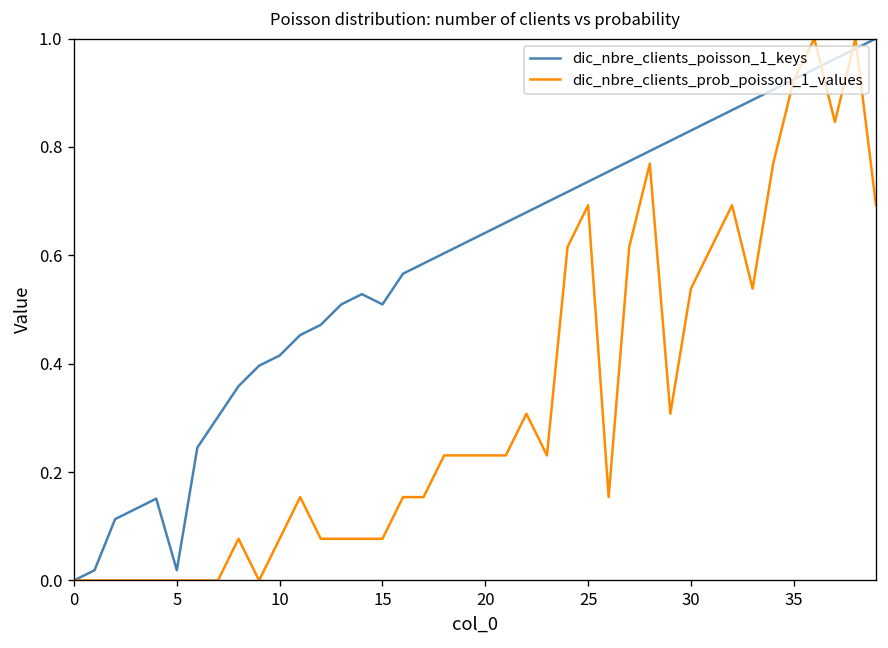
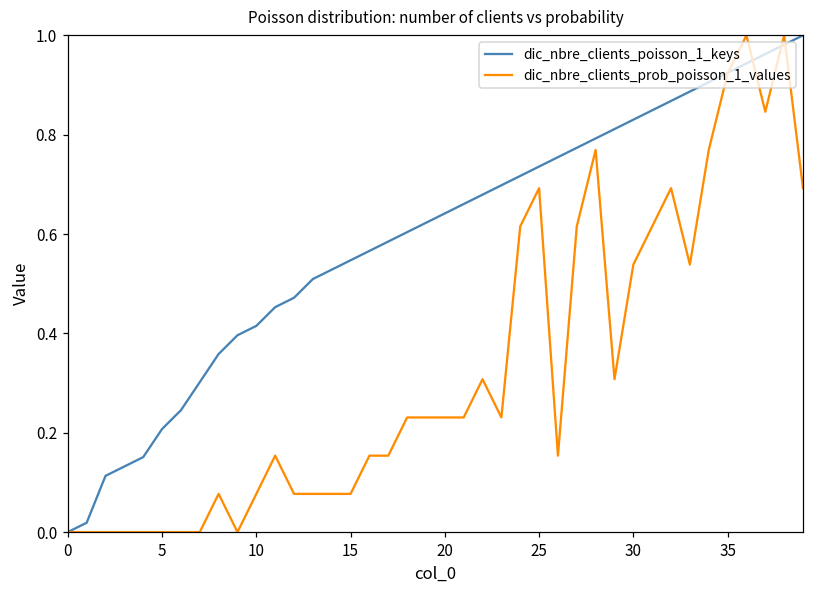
dic_nbre_clients_poisson_1_keys, 5: 0.02 -> 0.21
dic_nbre_clients_poisson_1_keys, 15: 0.51 -> 0.55
